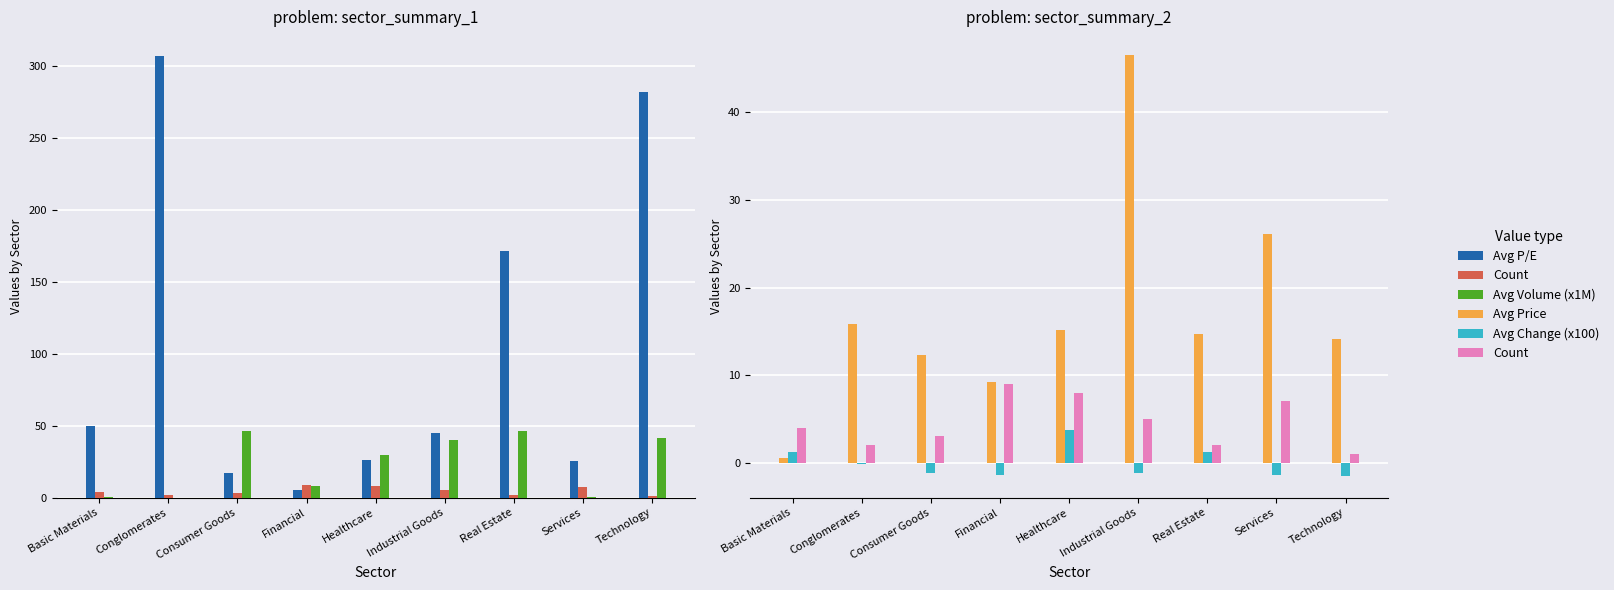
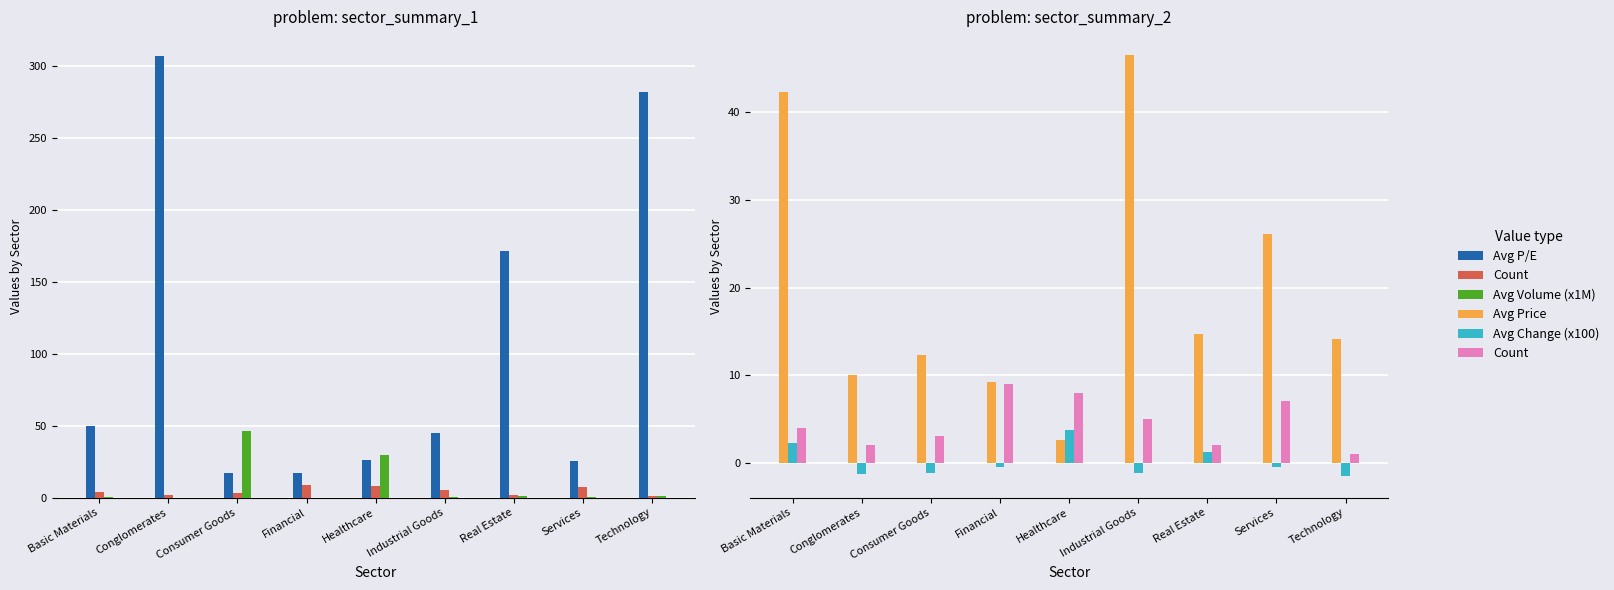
problem: sector_summary_1, Avg P/E, Financial: 5 -> 17
problem: sector_summary_1, Avg Volume (x1M), Financial: 8 -> 0
problem: sector_summary_1, Avg Volume (x1M), Industrial Goods: 40 -> 0
problem: sector_summary_1, Avg Volume (x1M), Real Estate: 46 -> 1
problem: sector_summary_1, Avg Volume (x1M), Technology: 42 -> 1
problem: sector_summary_2, Avg Price, Basic Materials: 1 -> 42
problem: sector_summary_2, Avg Change (x100), Basic Materials: 1 -> 2
problem: sector_summary_2, Avg Price, Conglomerates: 16 -> 10
problem: sector_summary_2, Avg Change (x100), Conglomerates: 0 -> -1
problem: sector_summary_2, Avg Change (x100), Financial: -1 -> 0
problem: sector_summary_2, Avg Price, Healthcare: 15 -> 3
problem: sector_summary_2, Avg Change (x100), Services: -1 -> 0
